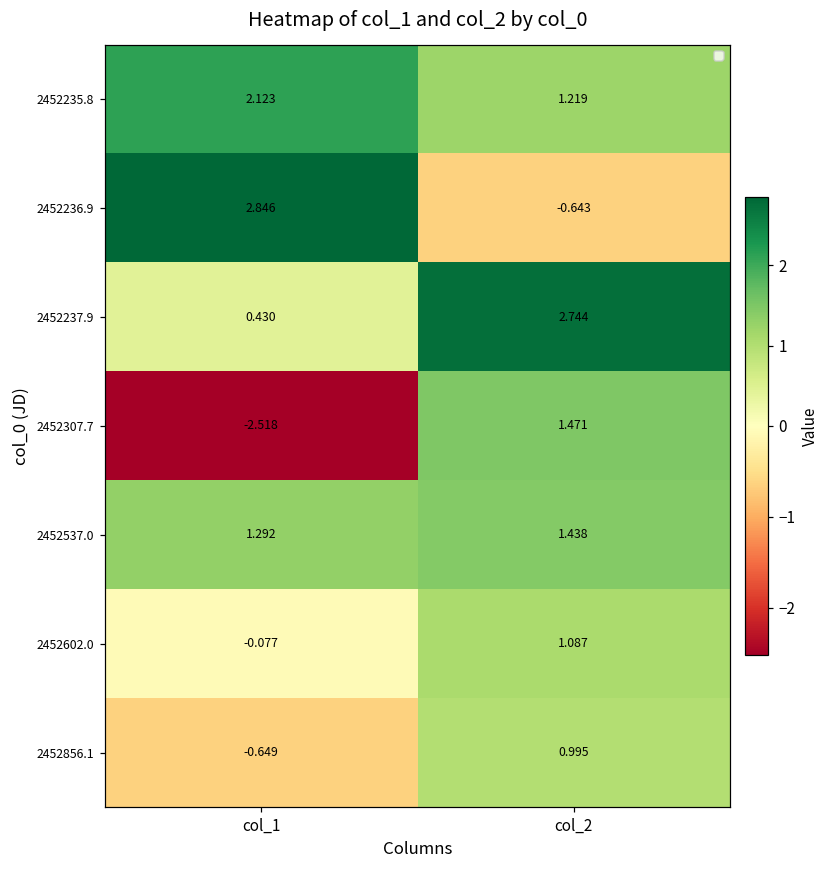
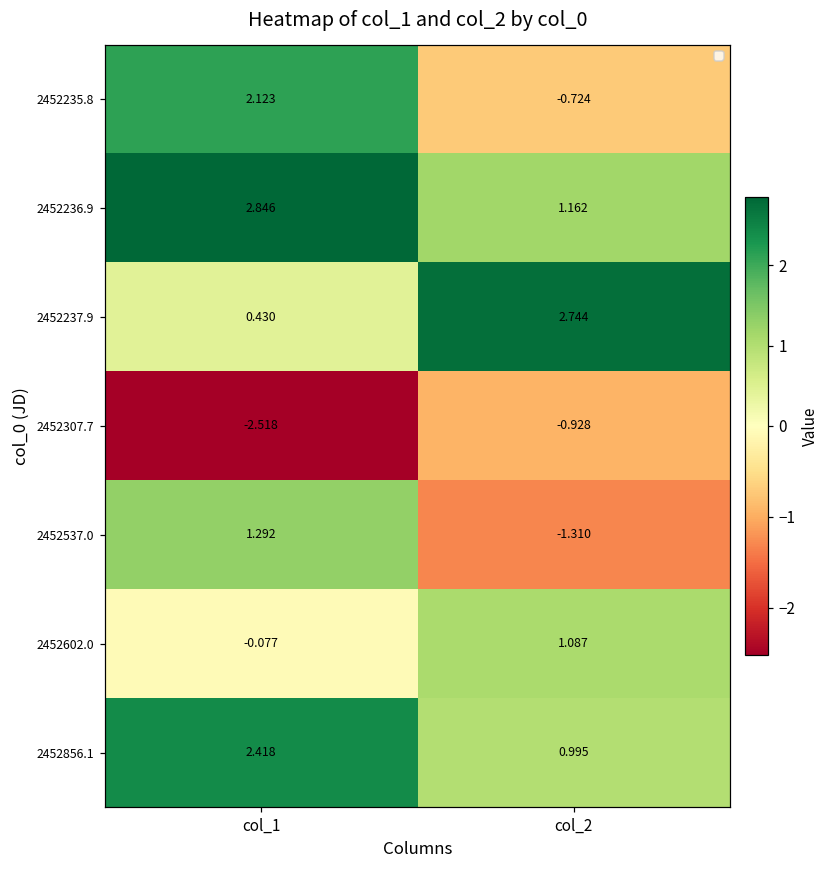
2452235.8, col_2: 1.219 -> -0.724
2452236.9, col_2: -0.643 -> 1.162
2452307.7, col_2: 1.471 -> -0.928
2452537.0, col_2: 1.438 -> -1.310
2452856.1, col_1: -0.649 -> 2.418
